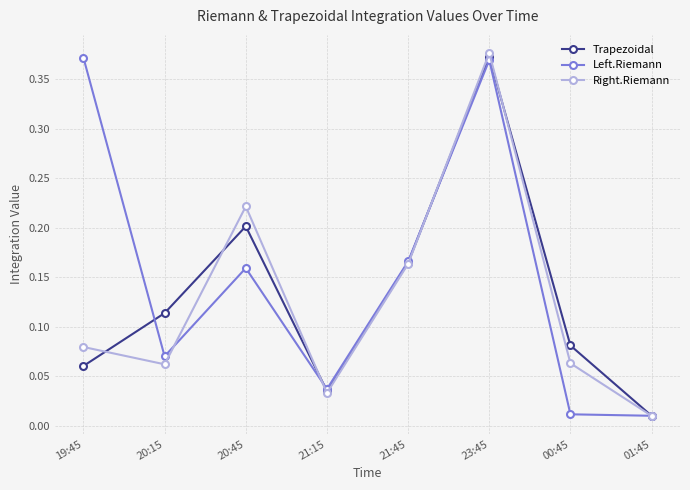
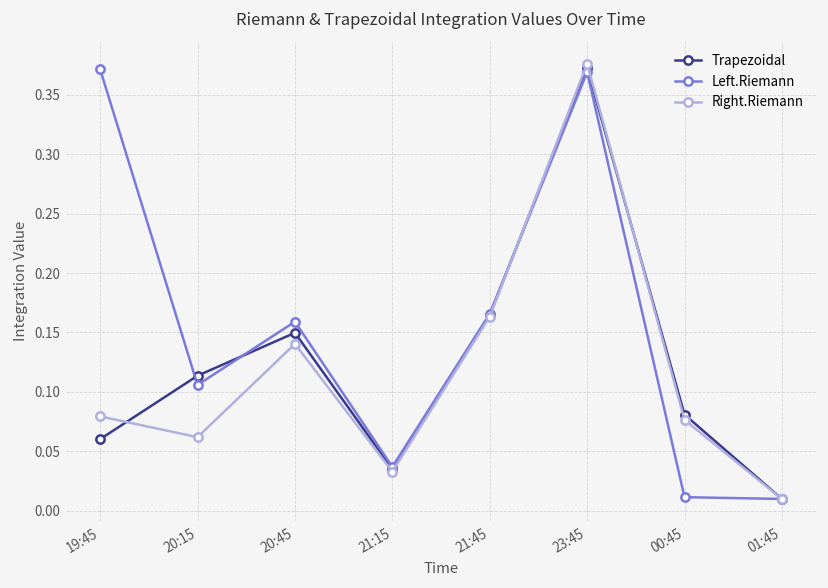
Left.Riemann, 20:15: 0.07 -> 0.11
Trapezoidal, 20:45: 0.20 -> 0.15
Right.Riemann, 20:45: 0.22 -> 0.14
Right.Riemann, 00:45: 0.06 -> 0.08
